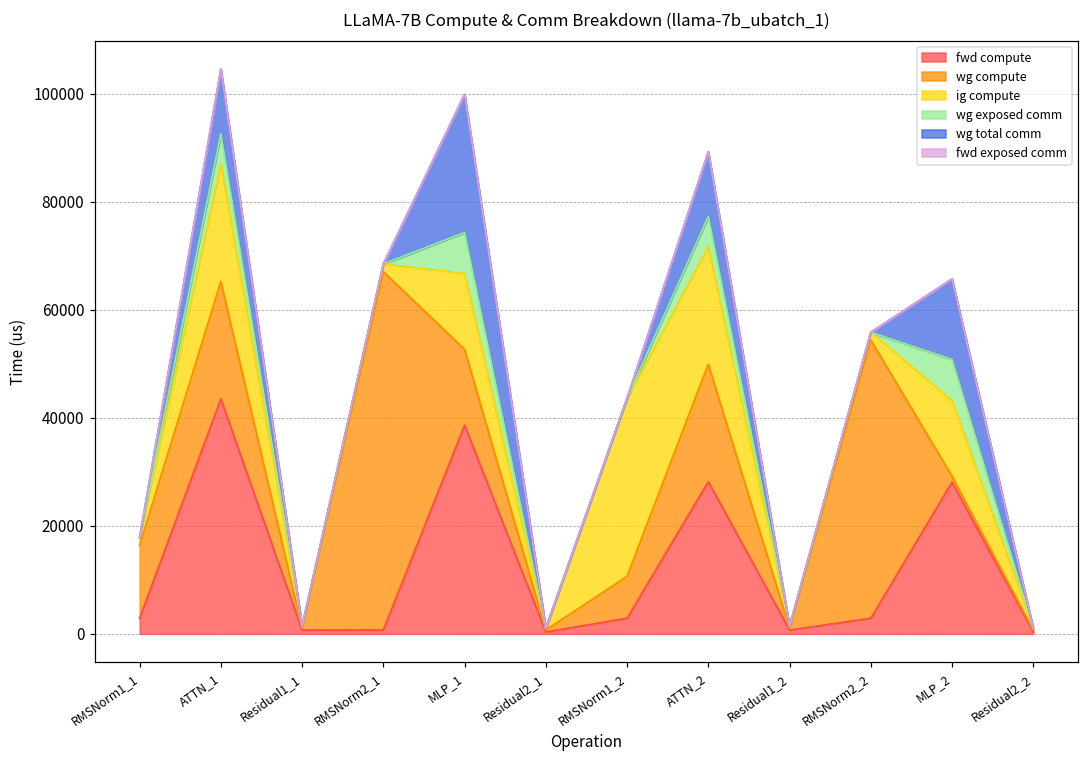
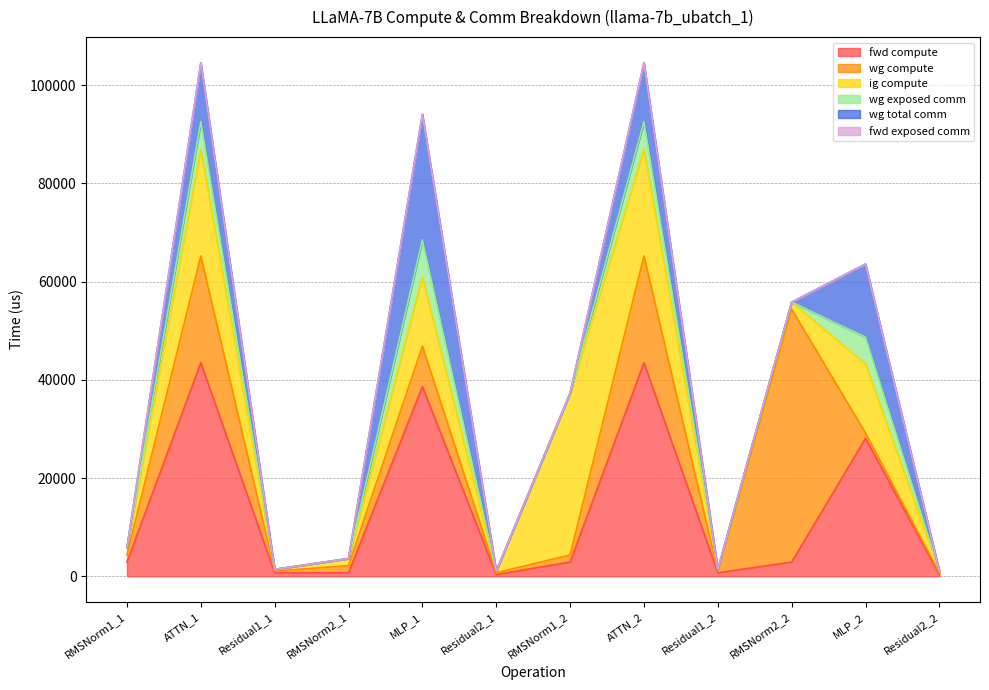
wg compute, RMSNorm1_1: 14000 -> 1000
wg compute, RMSNorm2_1: 66000 -> 1000
wg compute, MLP_1: 14000 -> 8000
wg compute, RMSNorm1_2: 8000 -> 1000
fwd compute, ATTN_2: 28000 -> 43000
wg exposed comm, MLP_2: 8000 -> 5000
